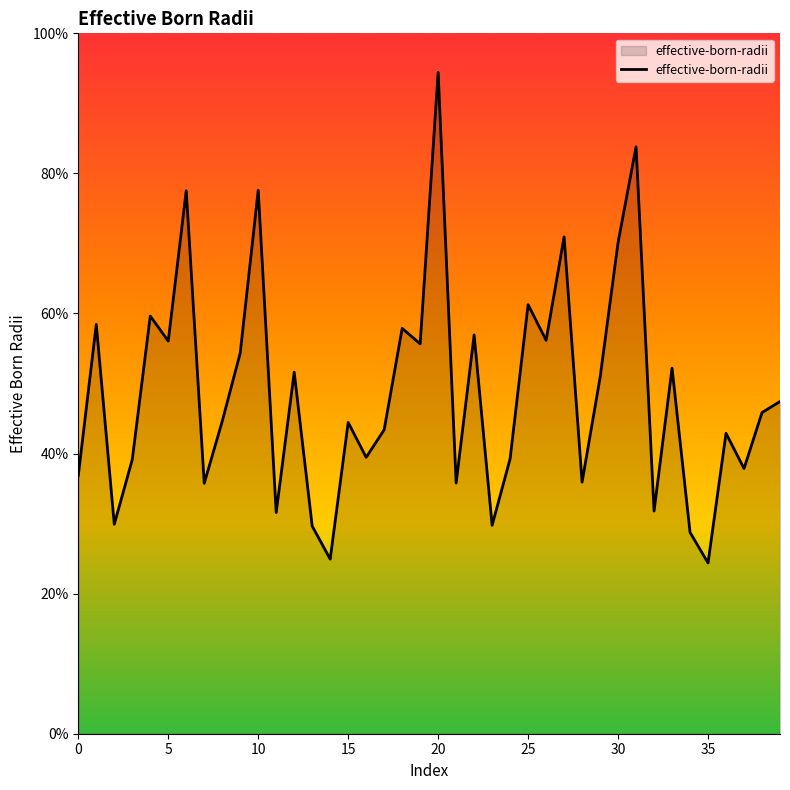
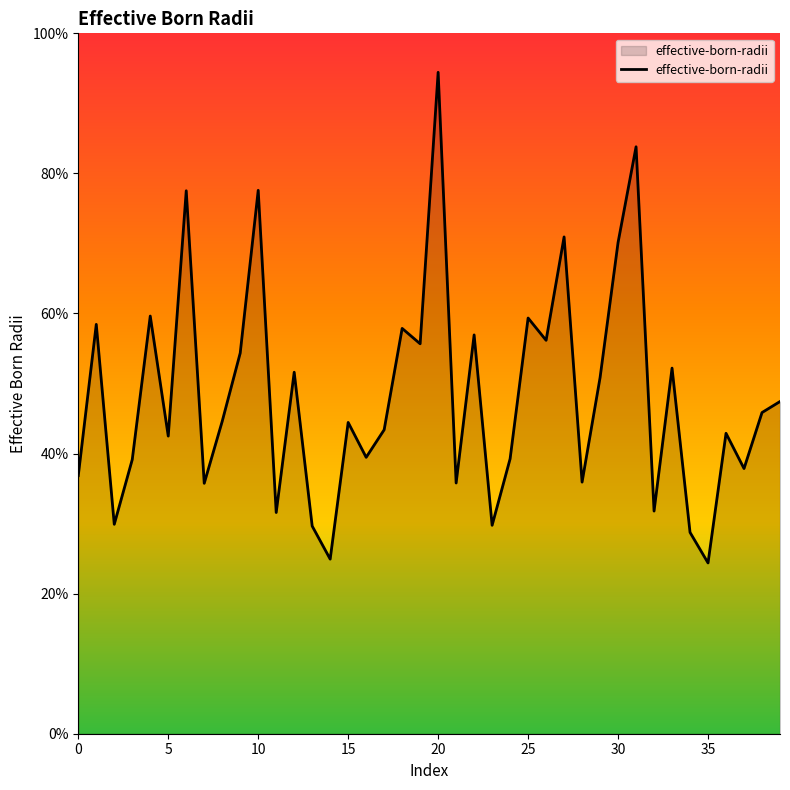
5: 56% -> 42%
25: 61% -> 59%
